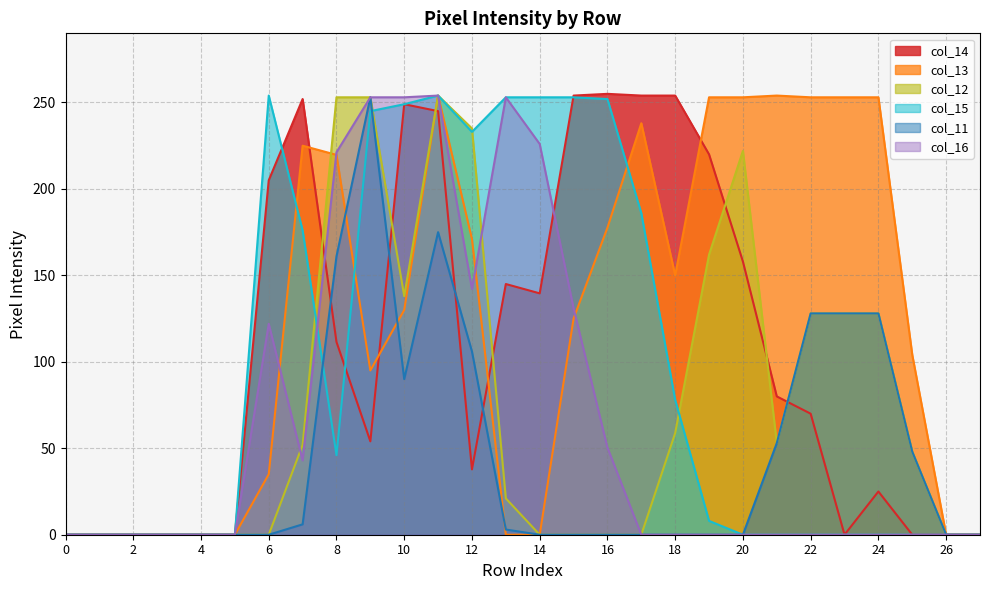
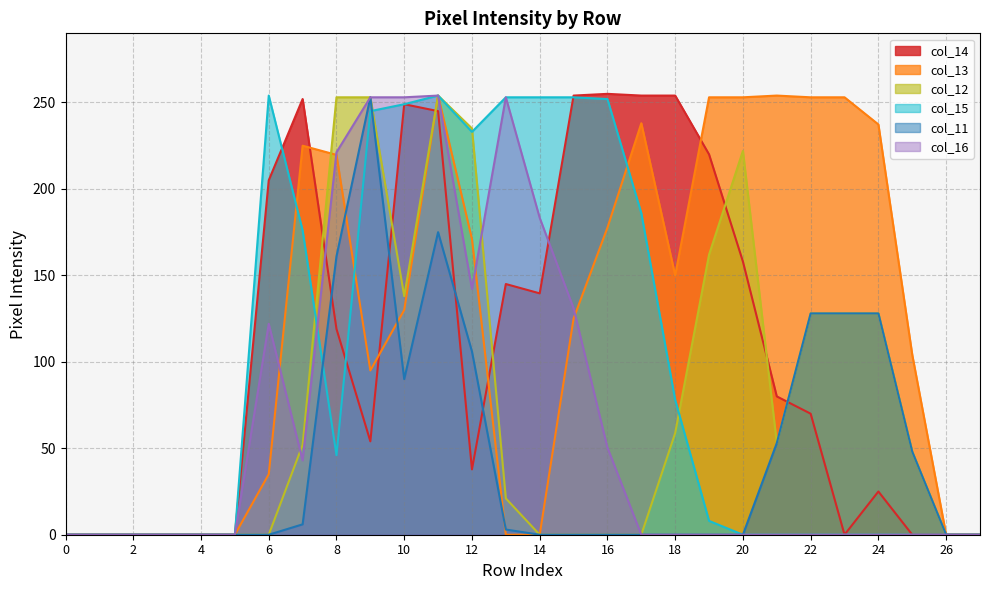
col_14, 8: 112 -> 119
col_16, 14: 226 -> 183
col_13, 24: 253 -> 237
